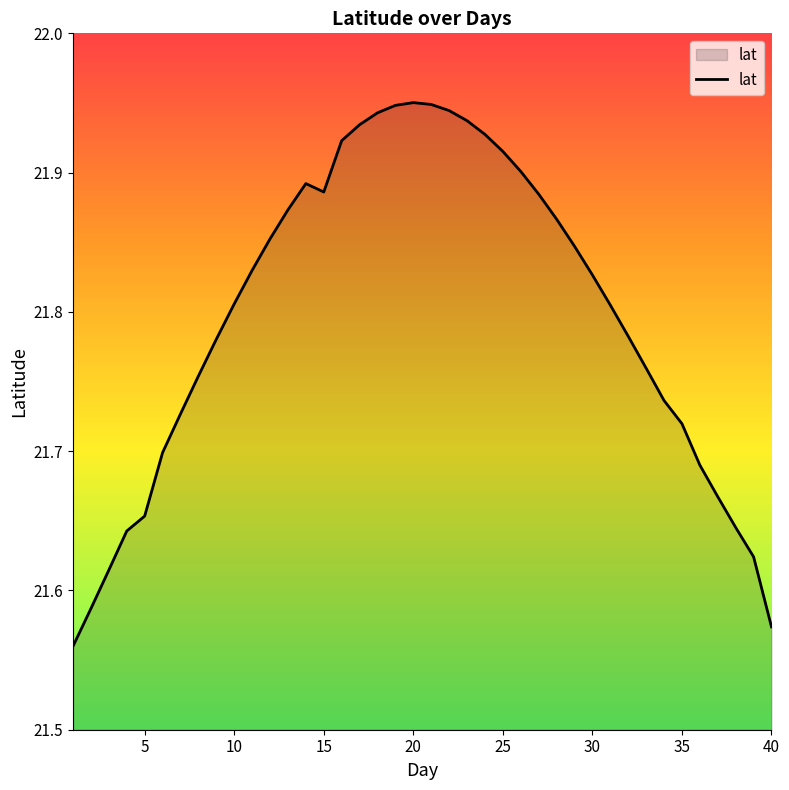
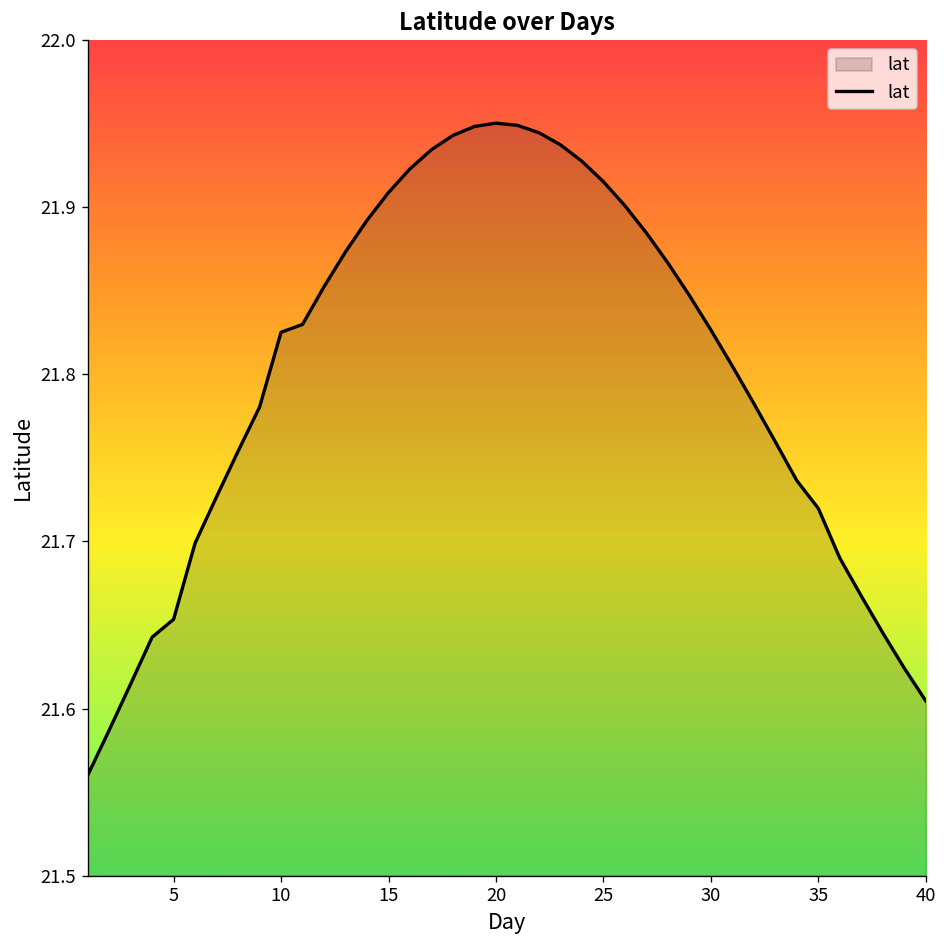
10: 21.806 -> 21.825
15: 21.886 -> 21.909
40: 21.574 -> 21.605
